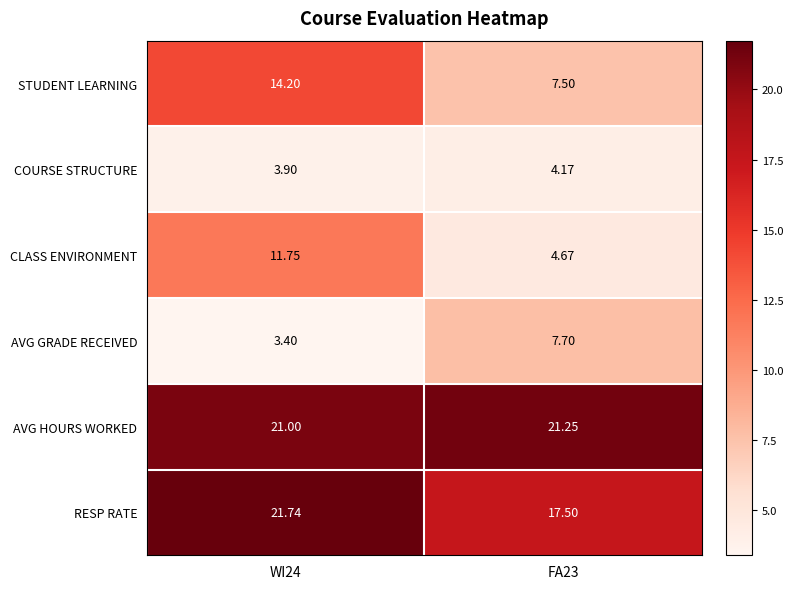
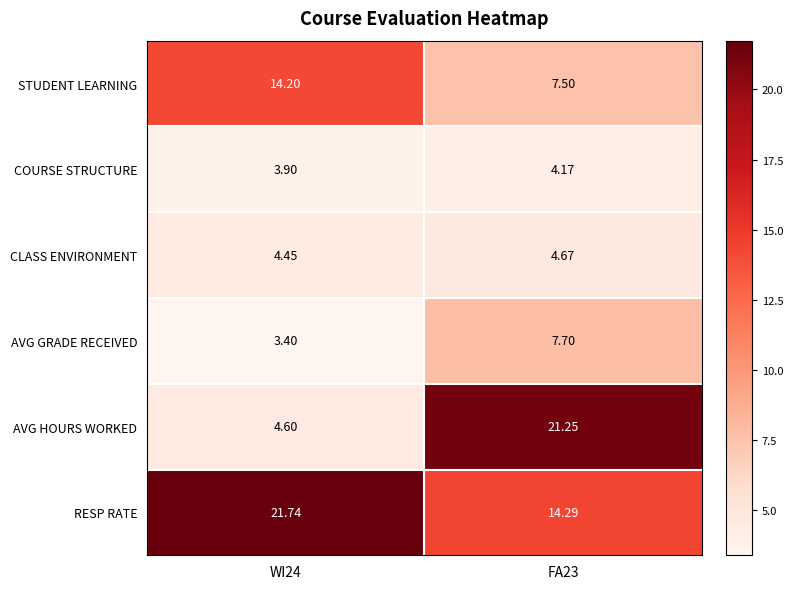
CLASS ENVIRONMENT, WI24: 11.75 -> 4.45
AVG HOURS WORKED, WI24: 21.00 -> 4.60
RESP RATE, FA23: 17.50 -> 14.29
